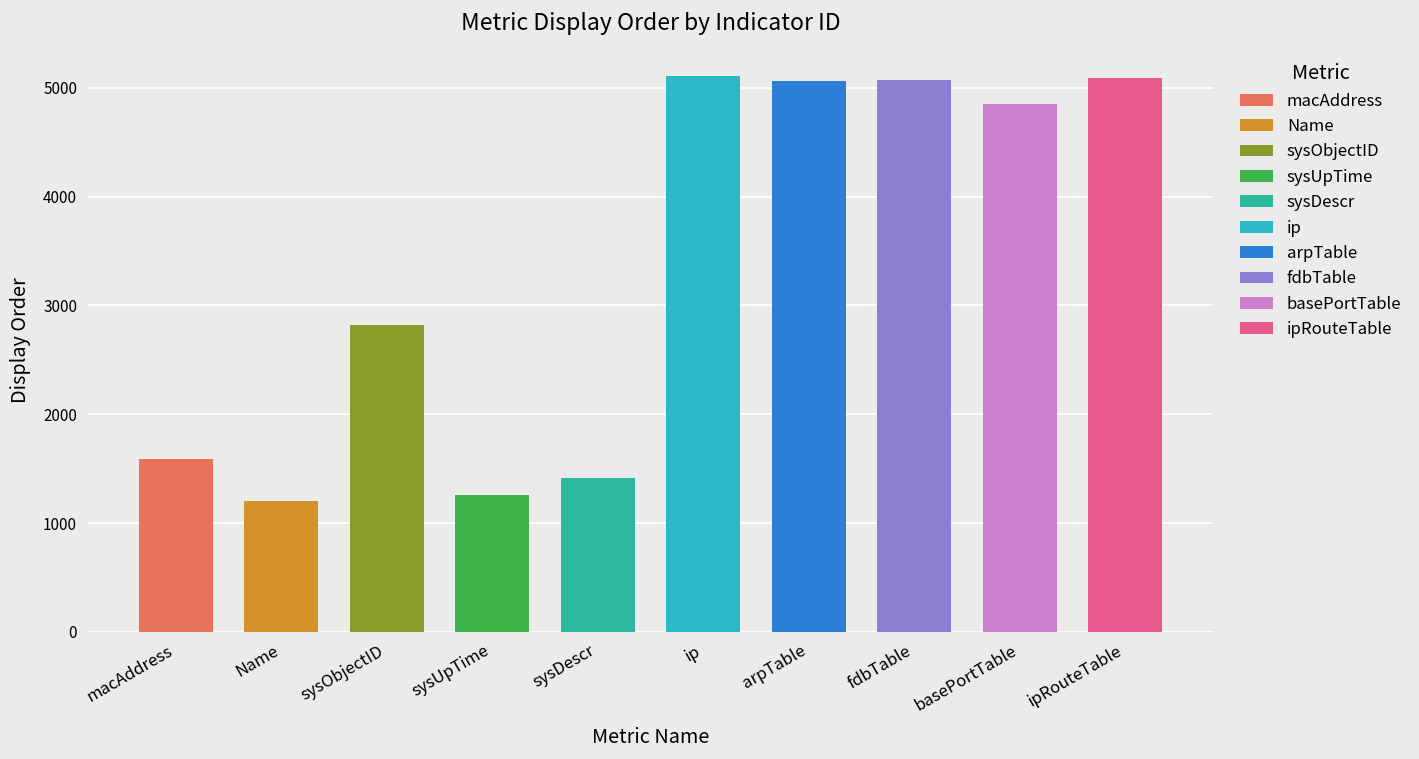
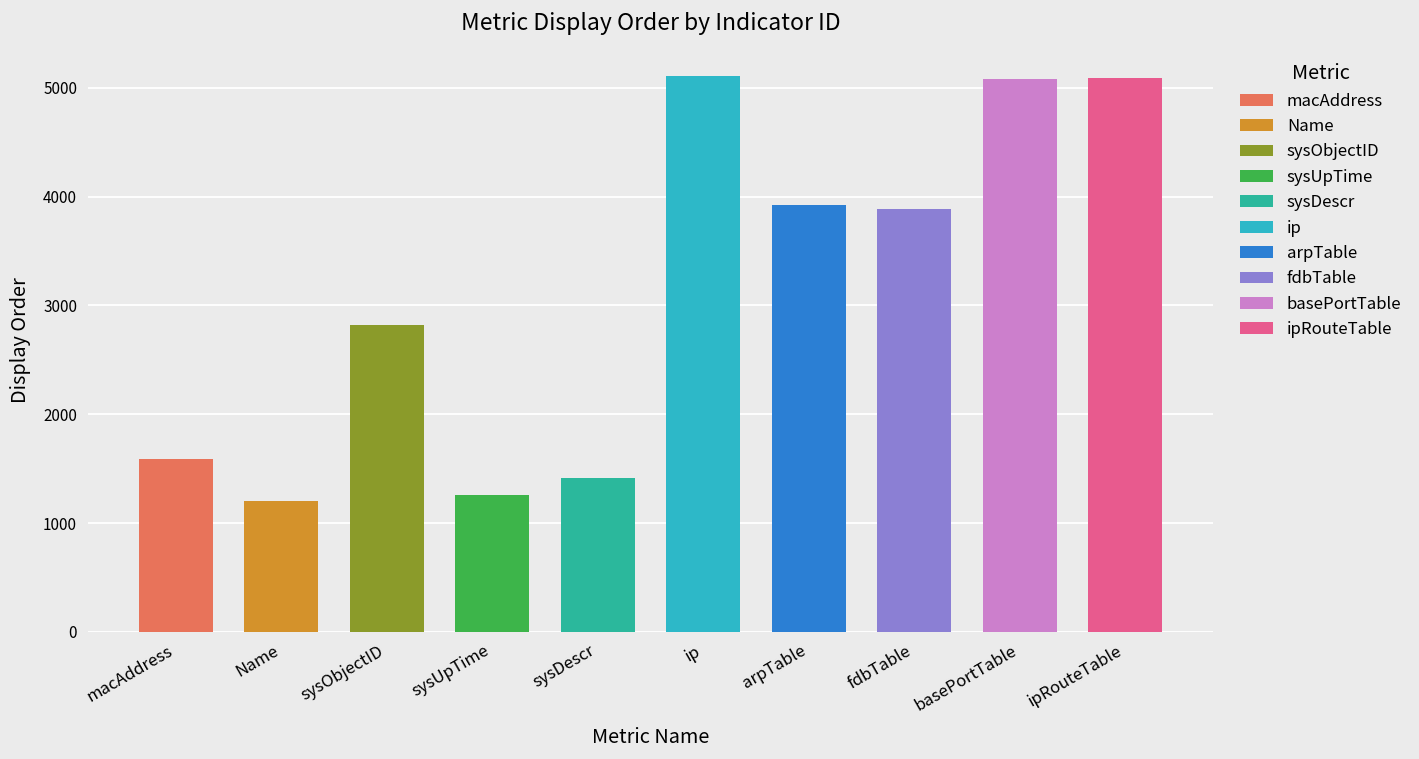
arpTable: 5100 -> 3900
fdbTable: 5100 -> 3900
basePortTable: 4900 -> 5100
